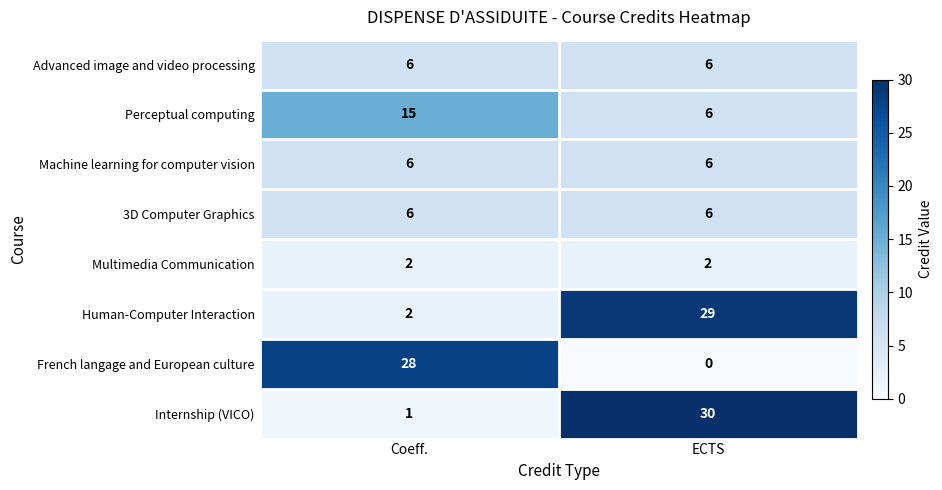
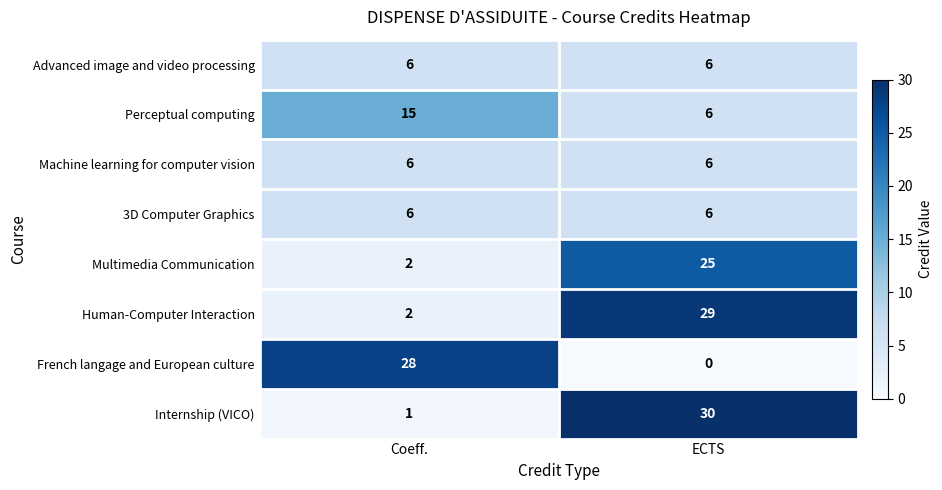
Multimedia Communication, ECTS: 2 -> 25
